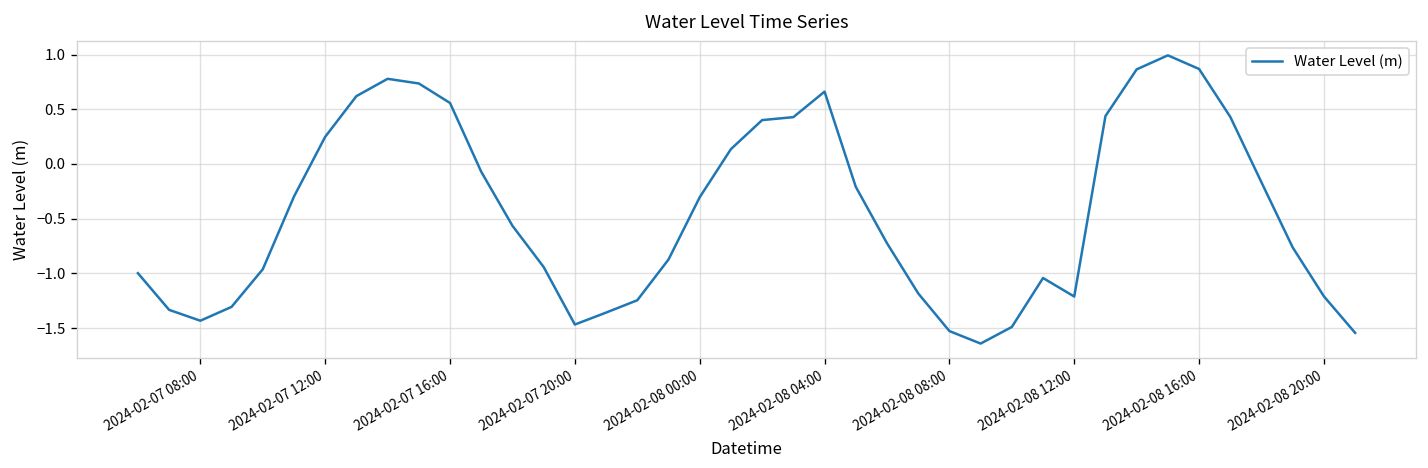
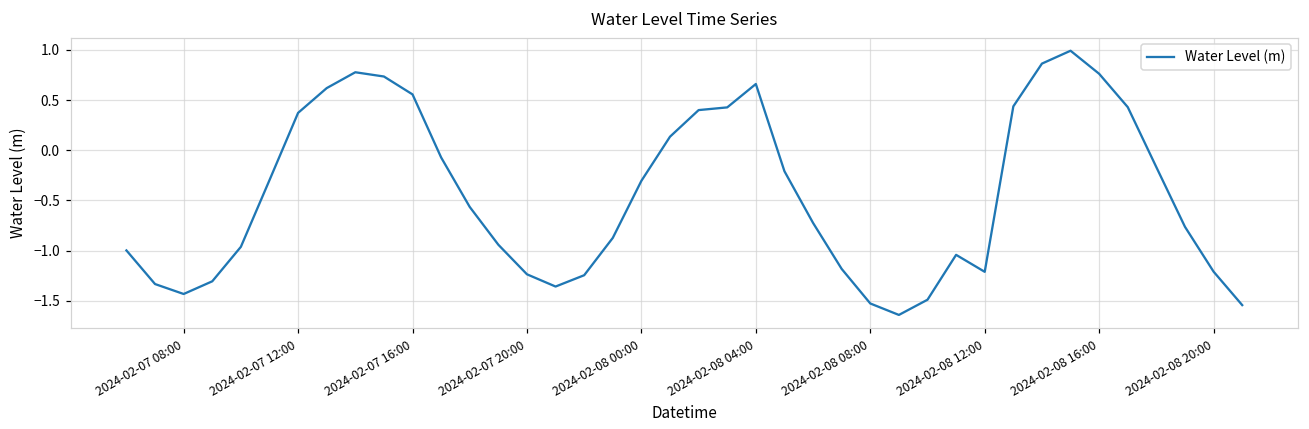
2024-02-07 12:00: 0.2 -> 0.4
2024-02-07 20:00: -1.5 -> -1.2
2024-02-08 16:00: 0.9 -> 0.8
